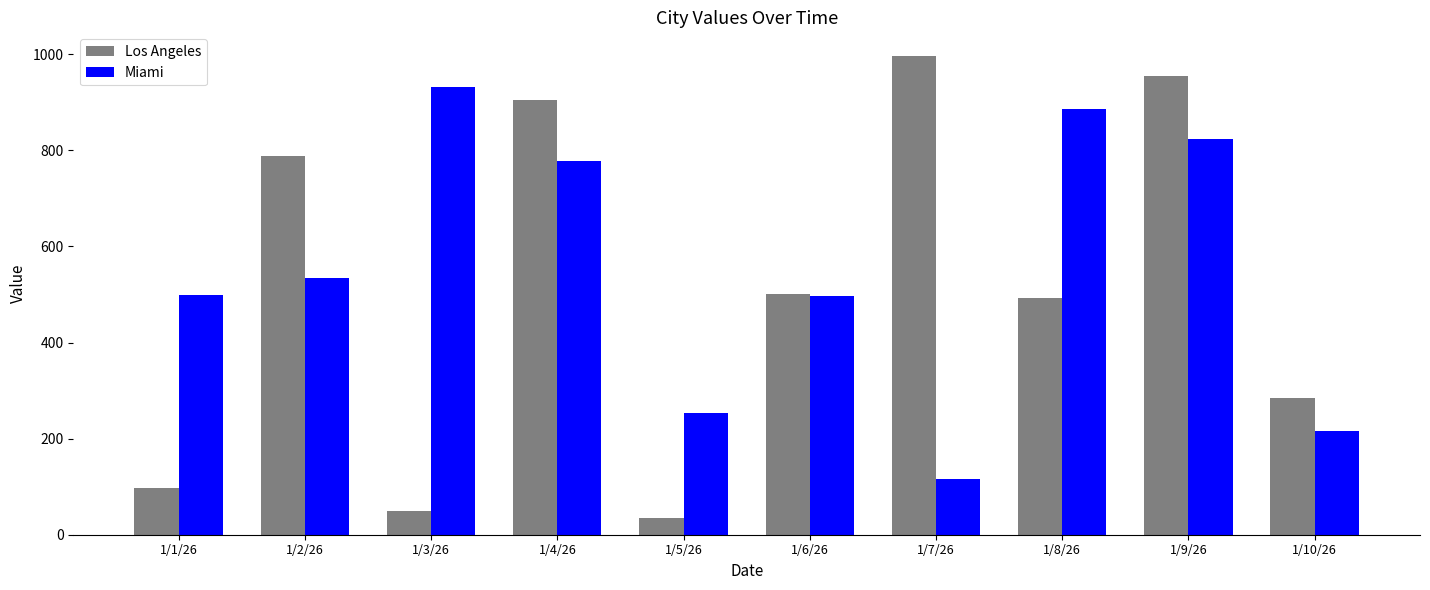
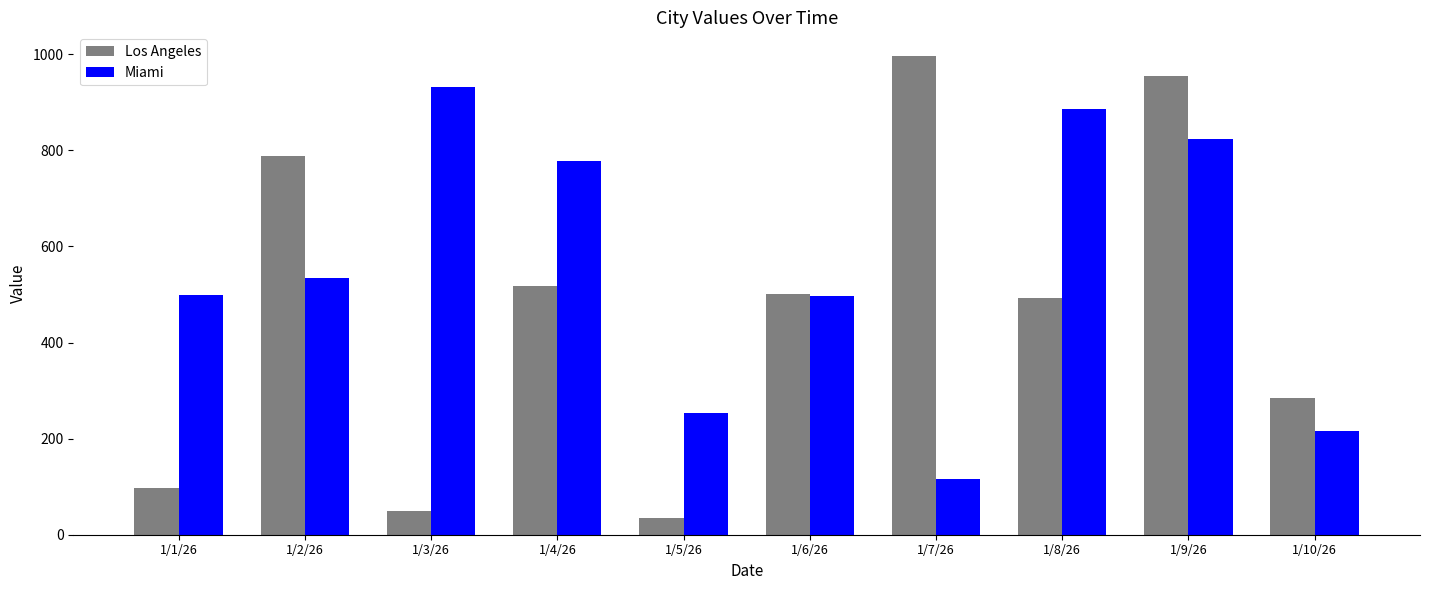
Los Angeles, 1/4/26: 900 -> 520
